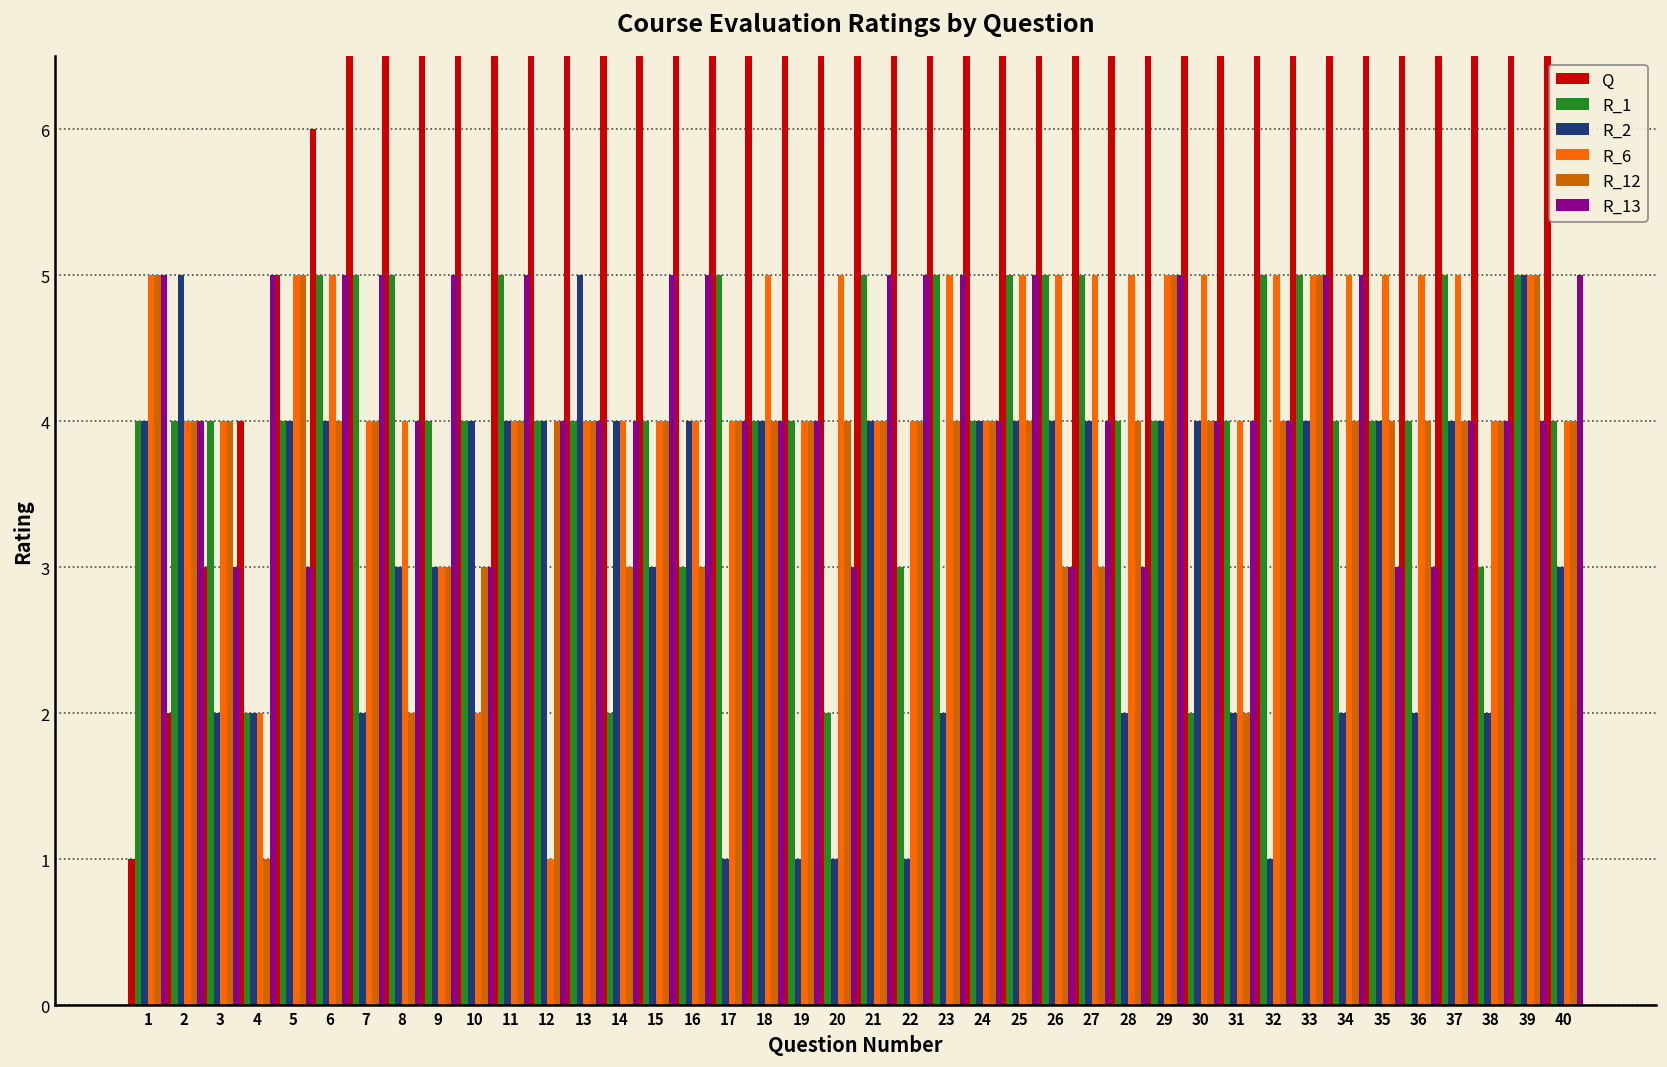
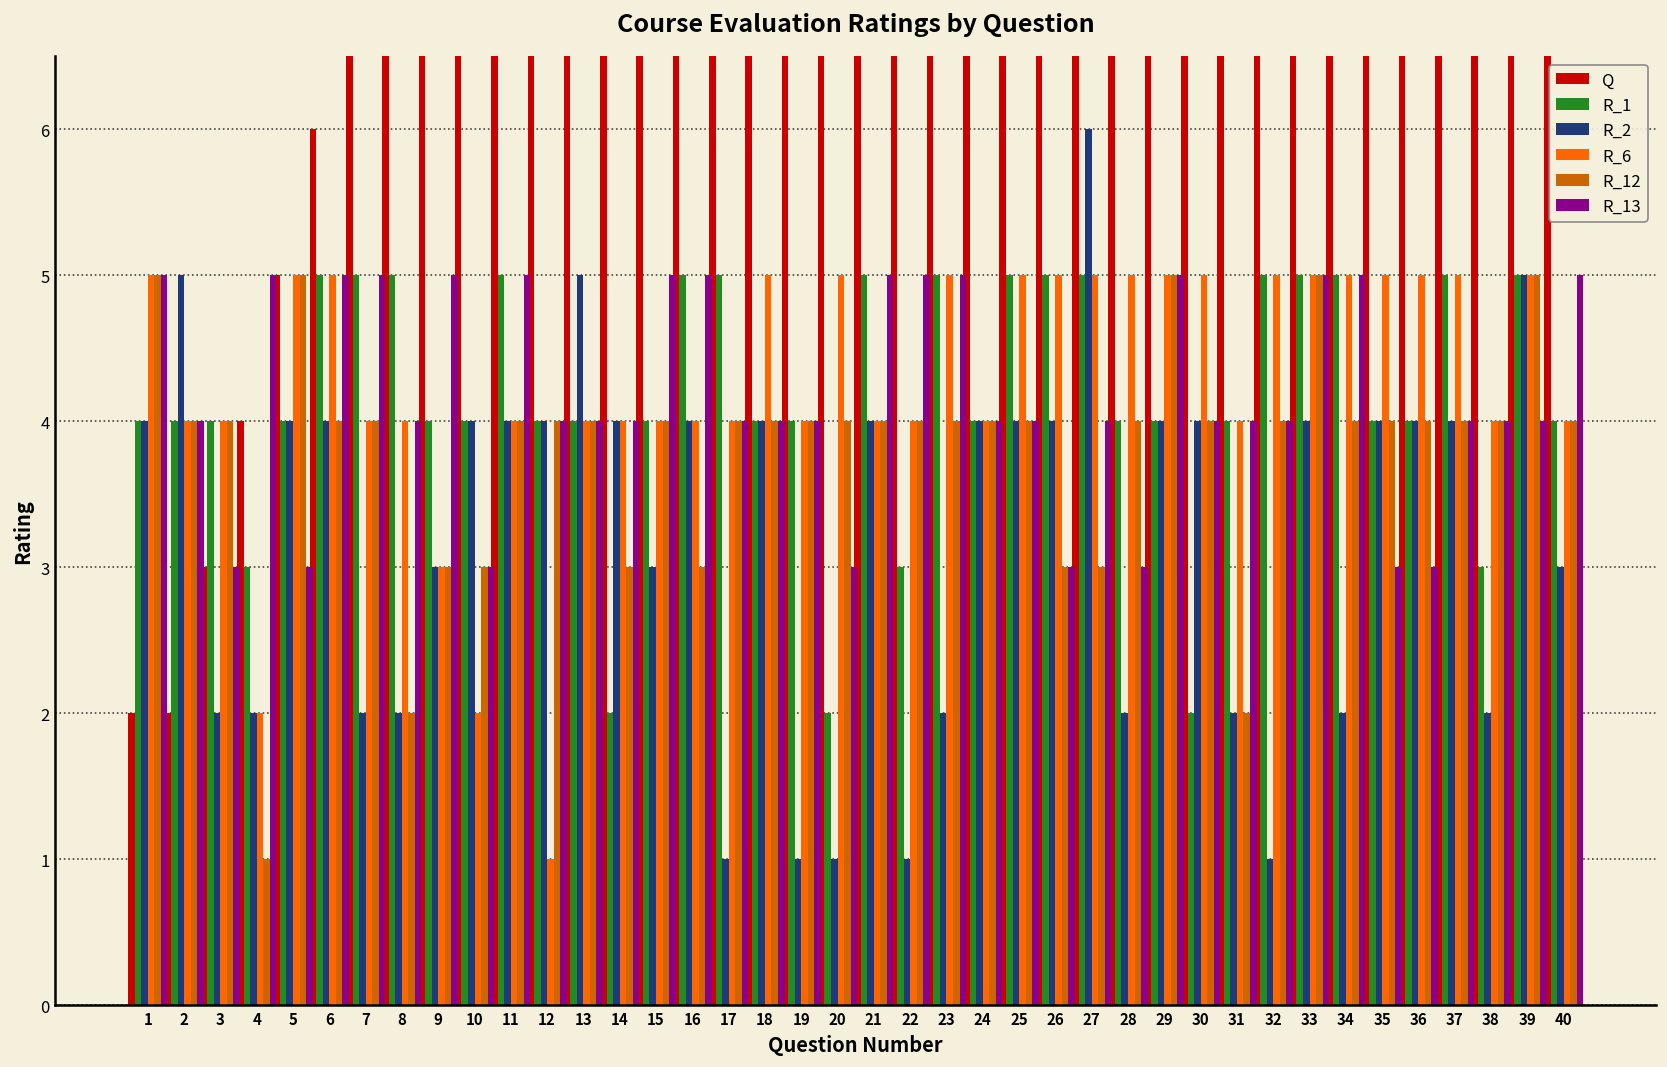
Q, 1: 1 -> 2
R_1, 4: 2 -> 3
R_2, 8: 3 -> 2
R_1, 16: 3 -> 5
R_13, 25: 5 -> 4
R_2, 27: 4 -> 6
R_1, 34: 4 -> 5
R_2, 36: 2 -> 4
